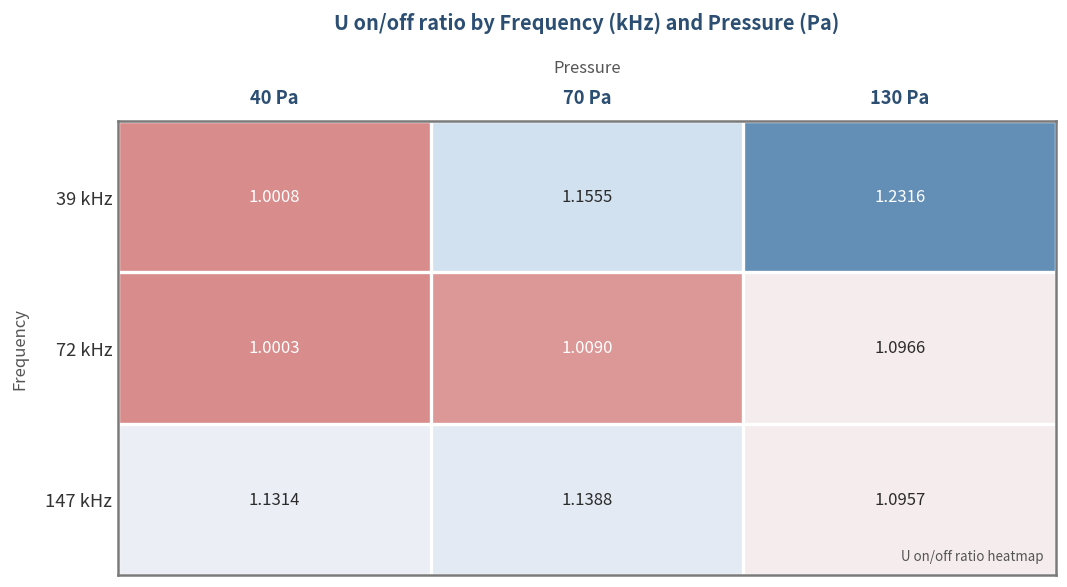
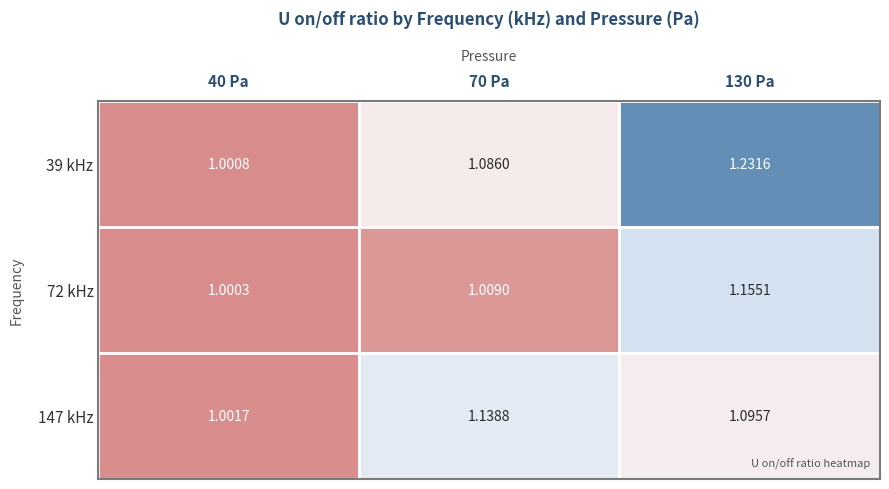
39 kHz, 70 Pa: 1.1555 -> 1.0860
72 kHz, 130 Pa: 1.0966 -> 1.1551
147 kHz, 40 Pa: 1.1314 -> 1.0017
